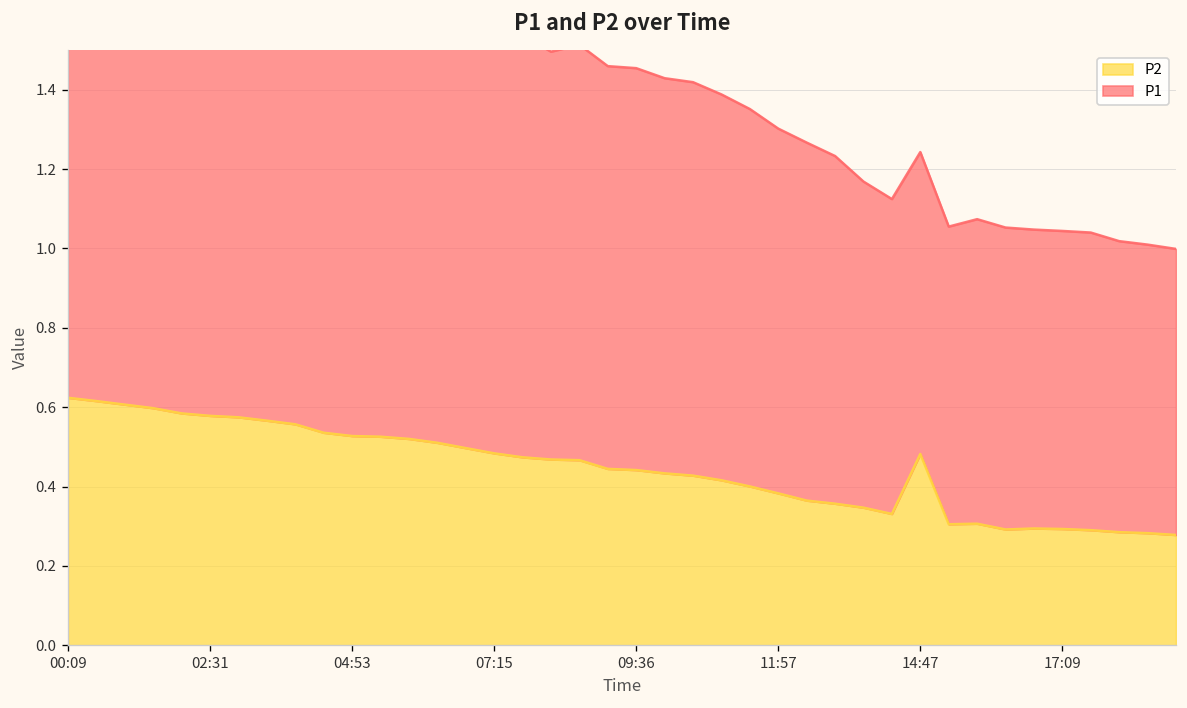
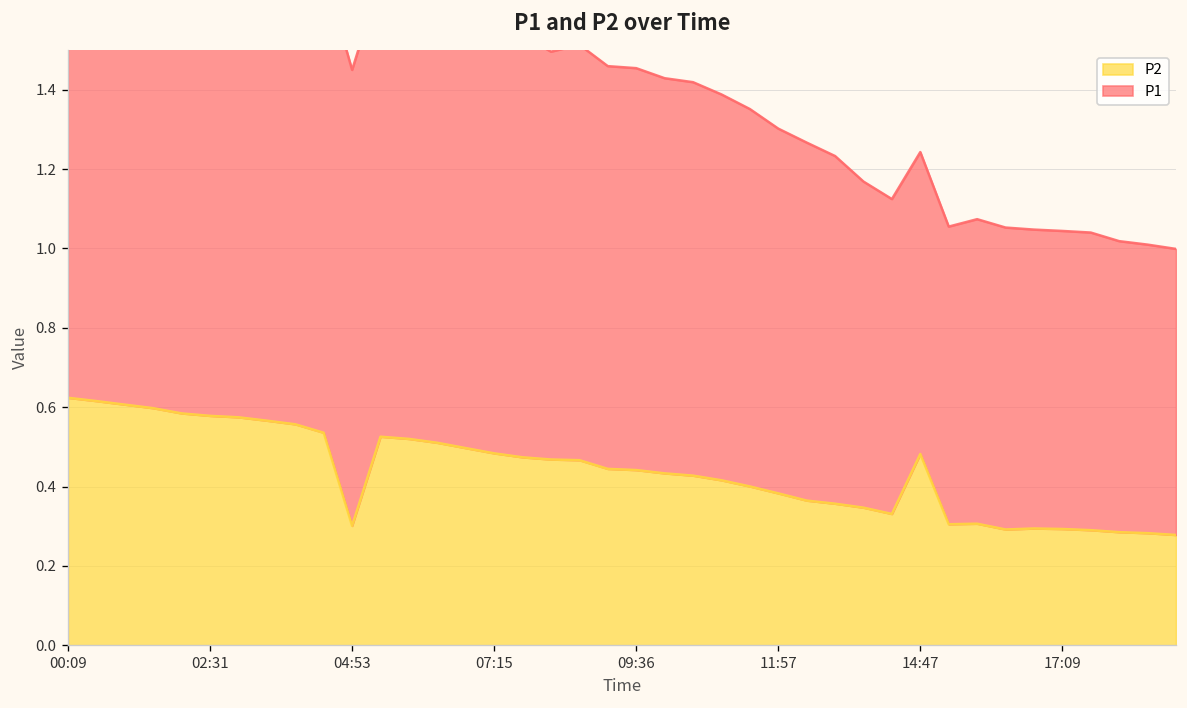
P2, 04:53: 0.53 -> 0.30
